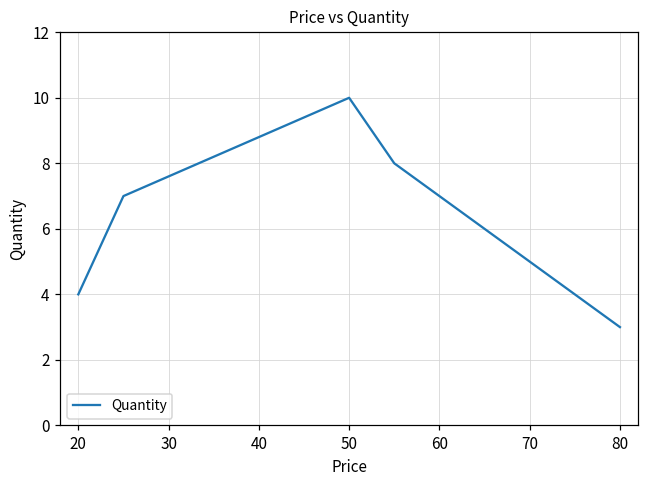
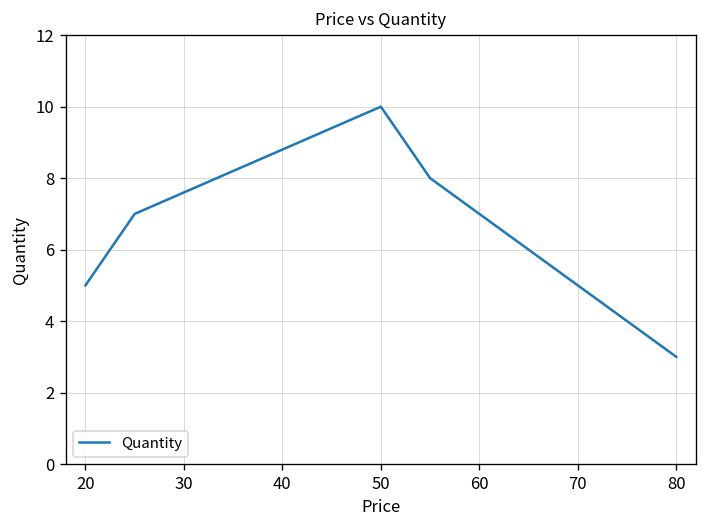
20: 4 -> 5
